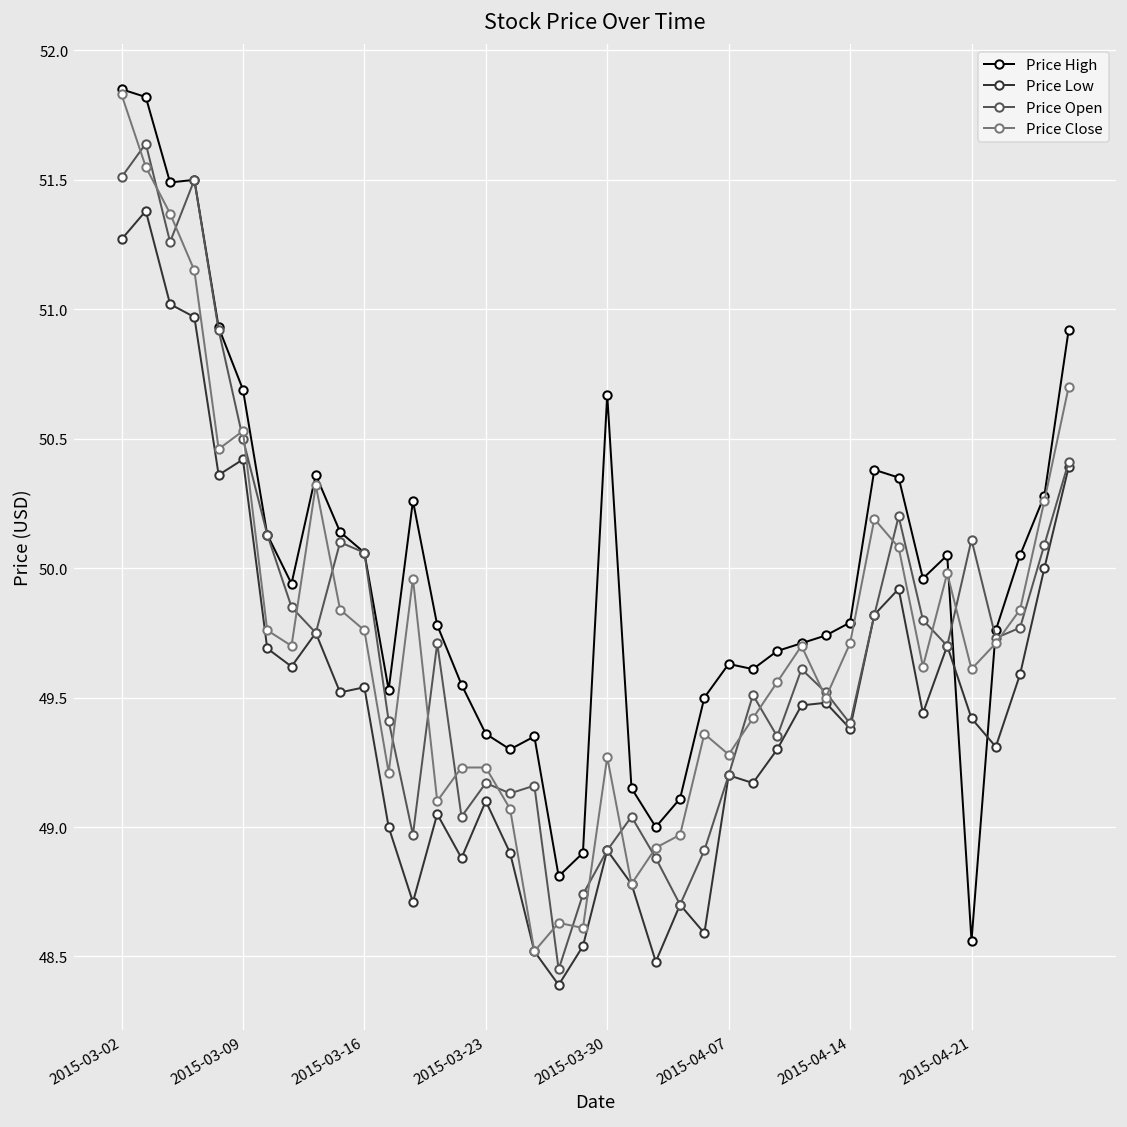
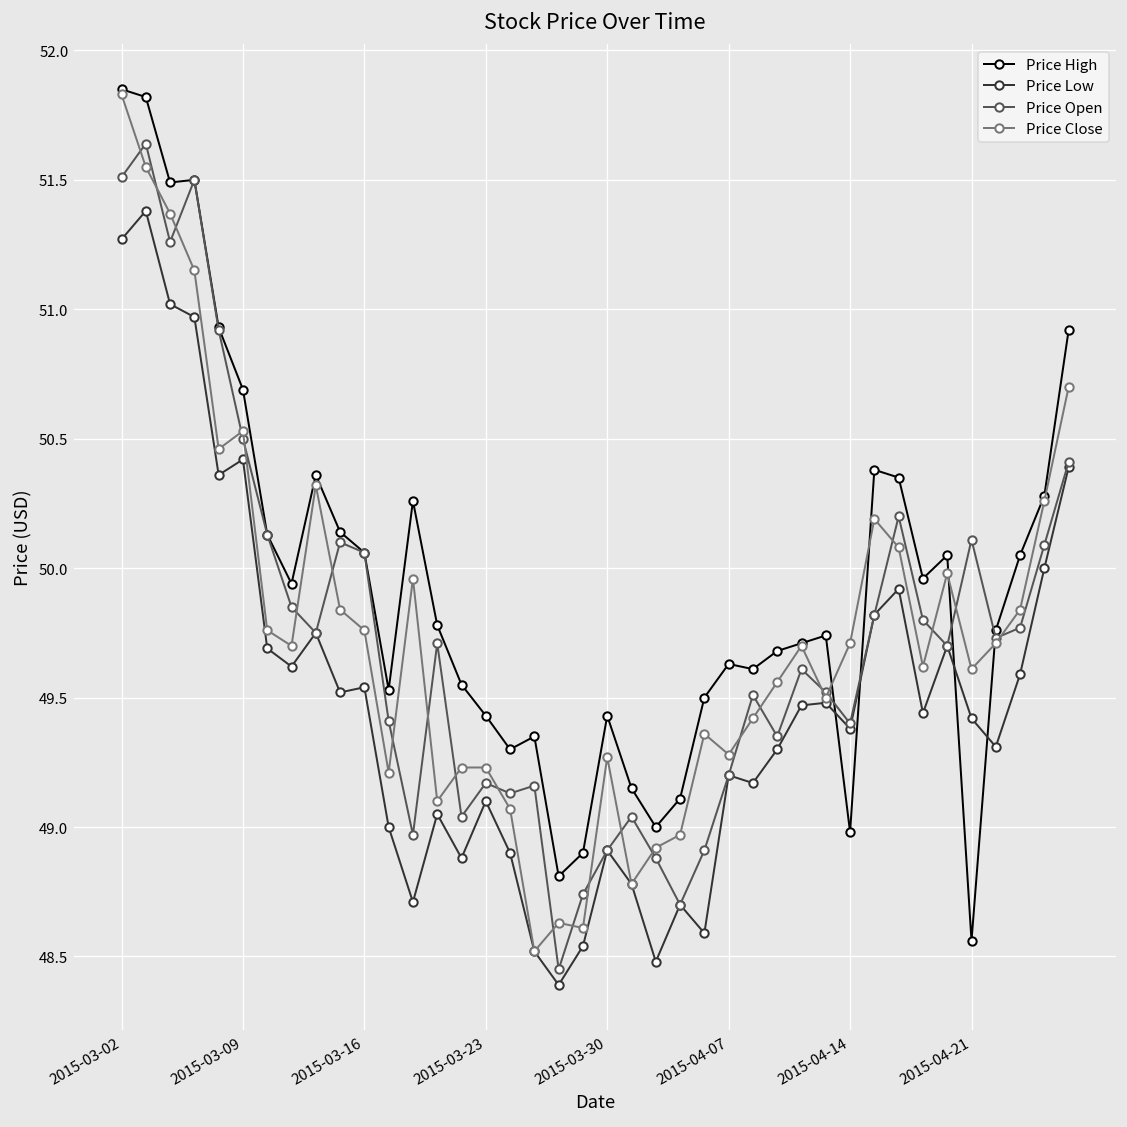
Price High, 2015-03-23: 49.36 -> 49.43
Price High, 2015-03-30: 50.67 -> 49.43
Price High, 2015-04-14: 49.79 -> 48.98
